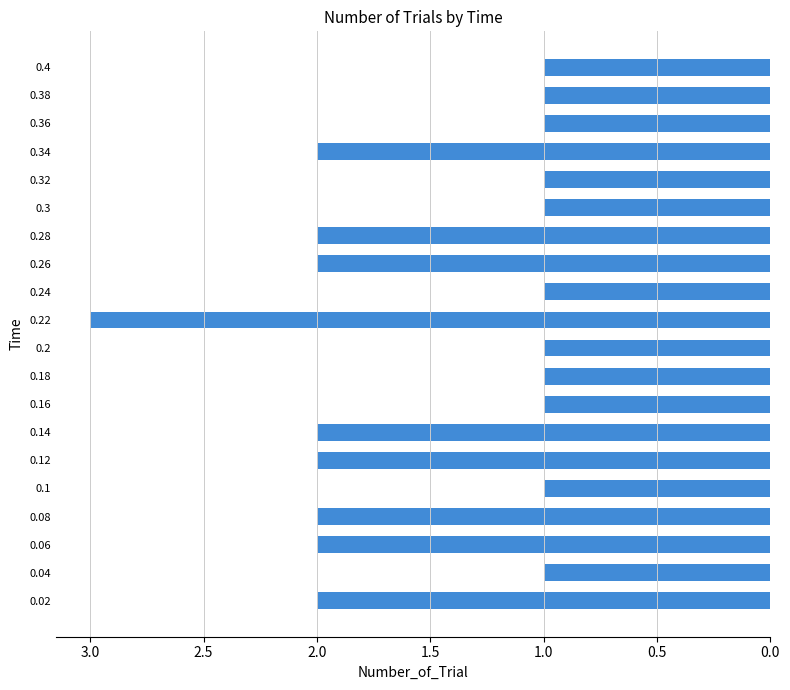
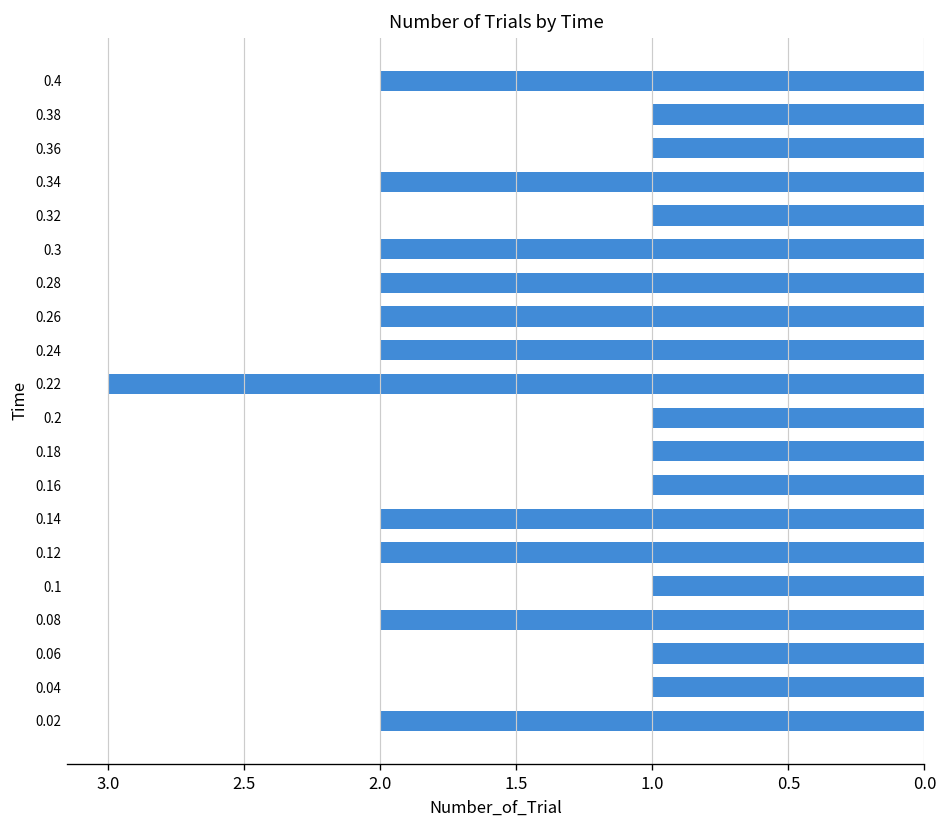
0.4: 1 -> 2
0.3: 1 -> 2
0.24: 1 -> 2
0.06: 2 -> 1
